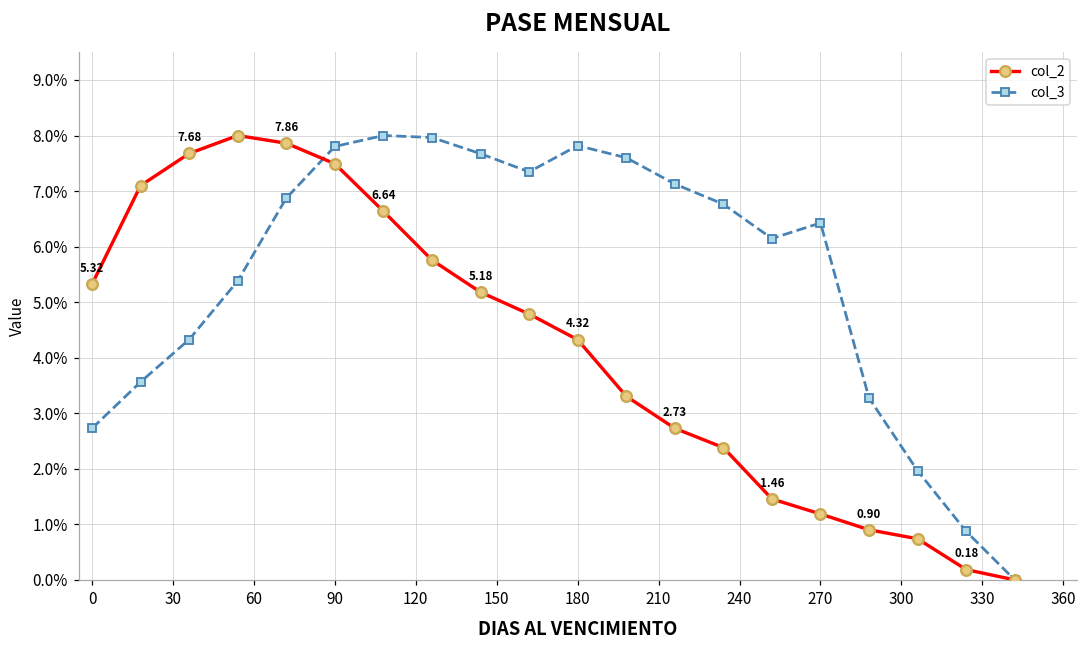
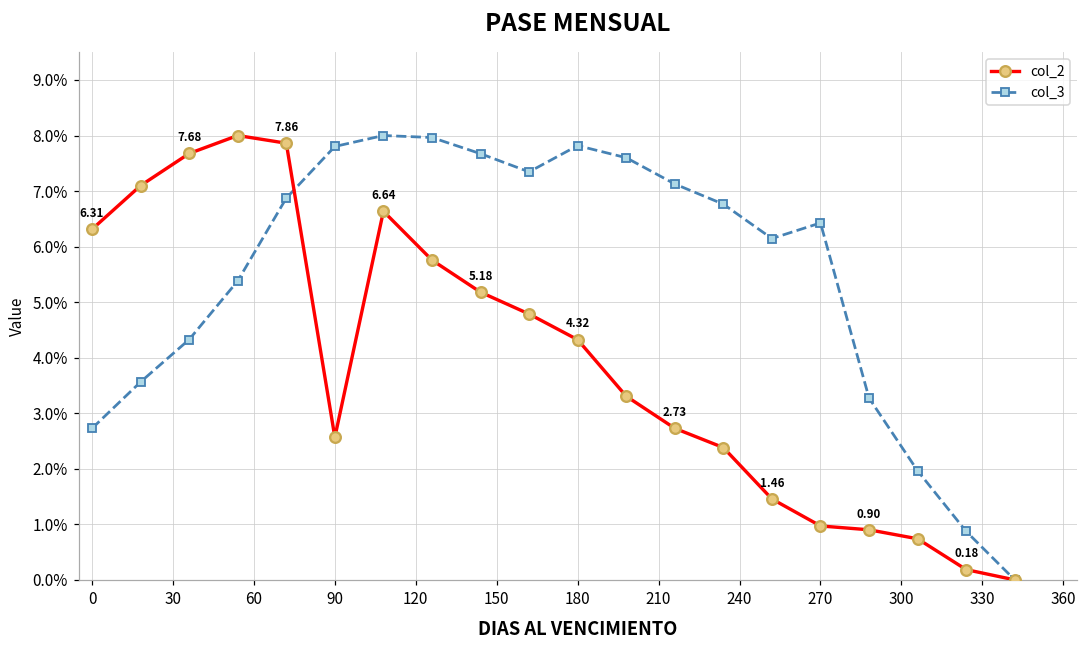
col_2, 0: 5.32 -> 6.31
col_2, 90: 7.5% -> 2.6%
col_2, 270: 1.2% -> 1.0%
